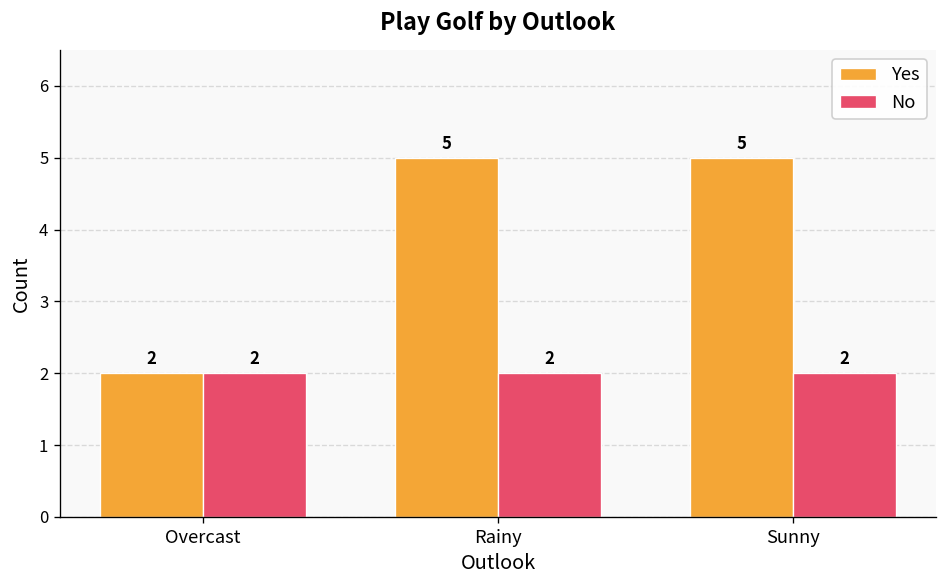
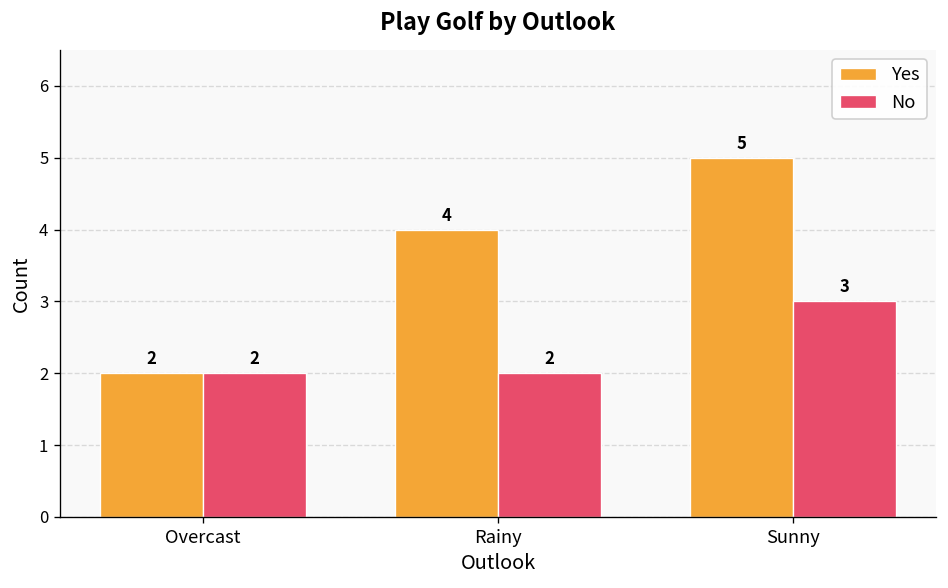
Yes, Rainy: 5 -> 4
No, Sunny: 2 -> 3
